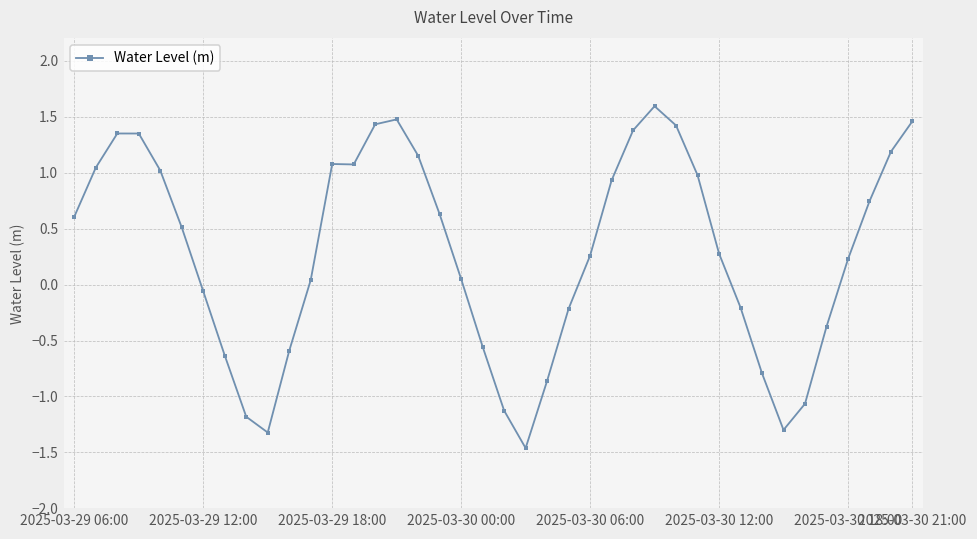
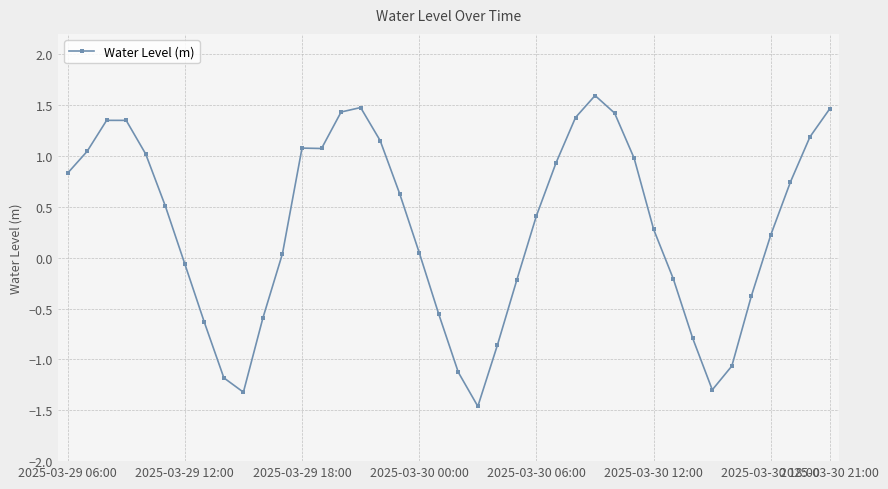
2025-03-29 06:00: 0.61 -> 0.83
2025-03-30 06:00: 0.26 -> 0.41
